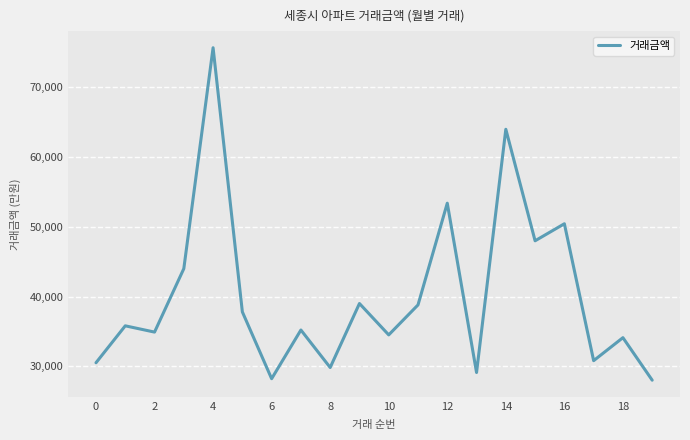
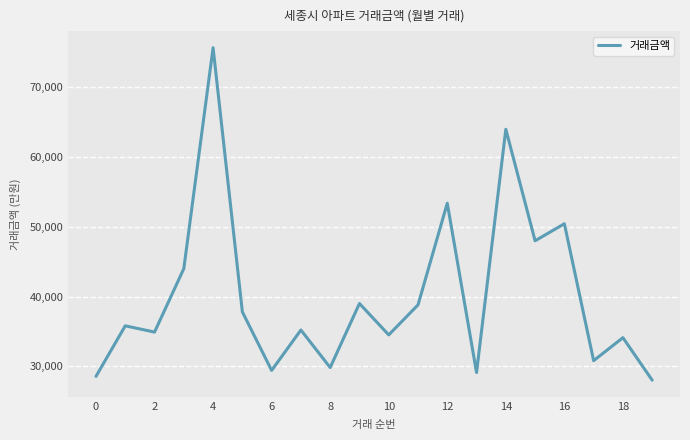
0: 31,000 -> 29,000
6: 28,000 -> 29,000
